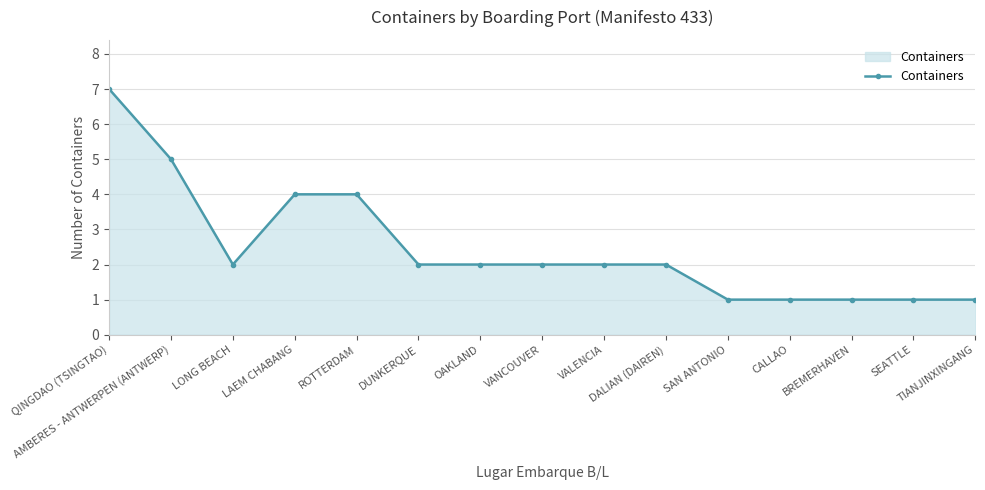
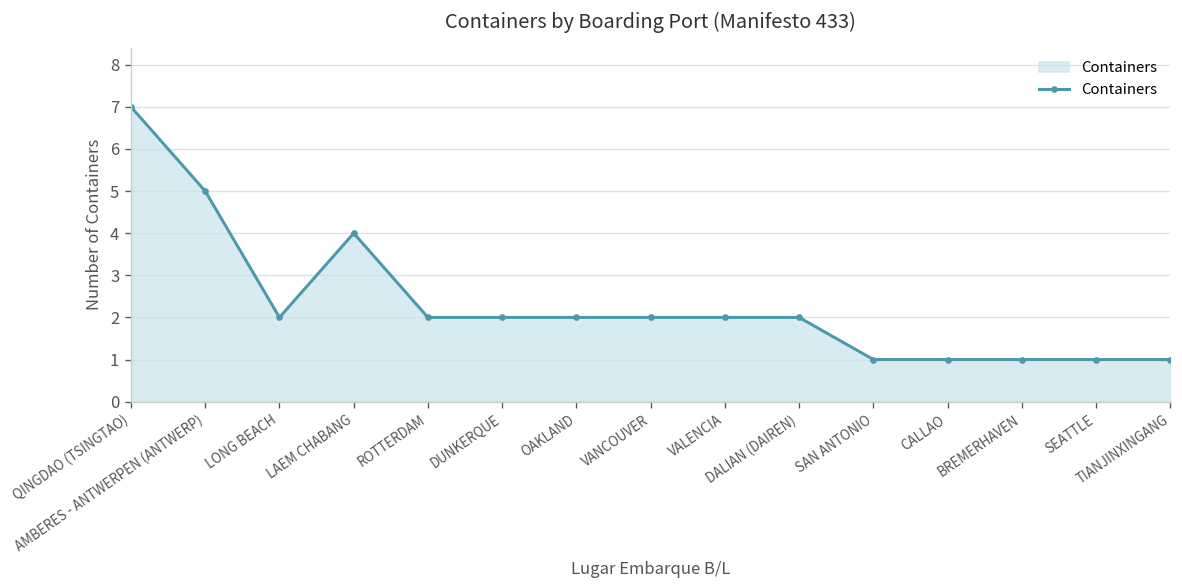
ROTTERDAM: 4 -> 2
